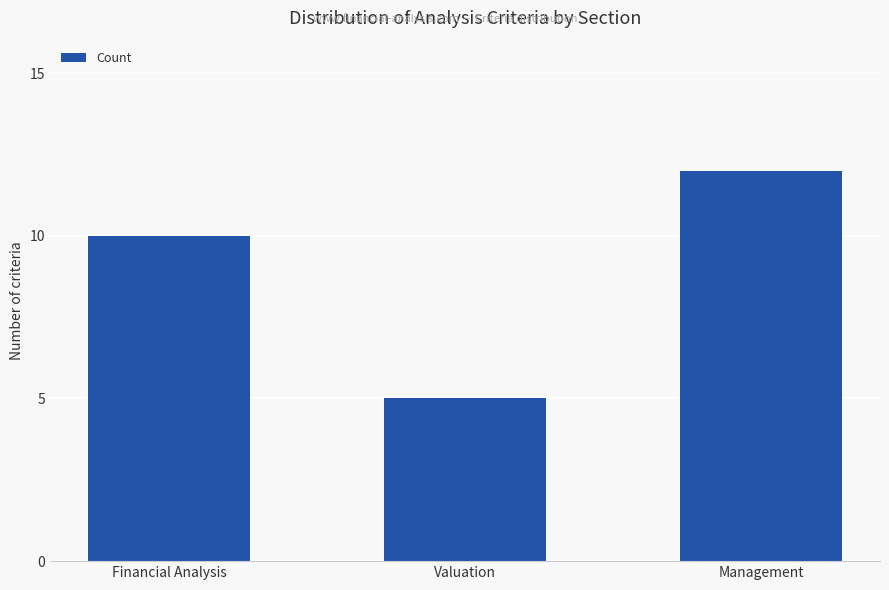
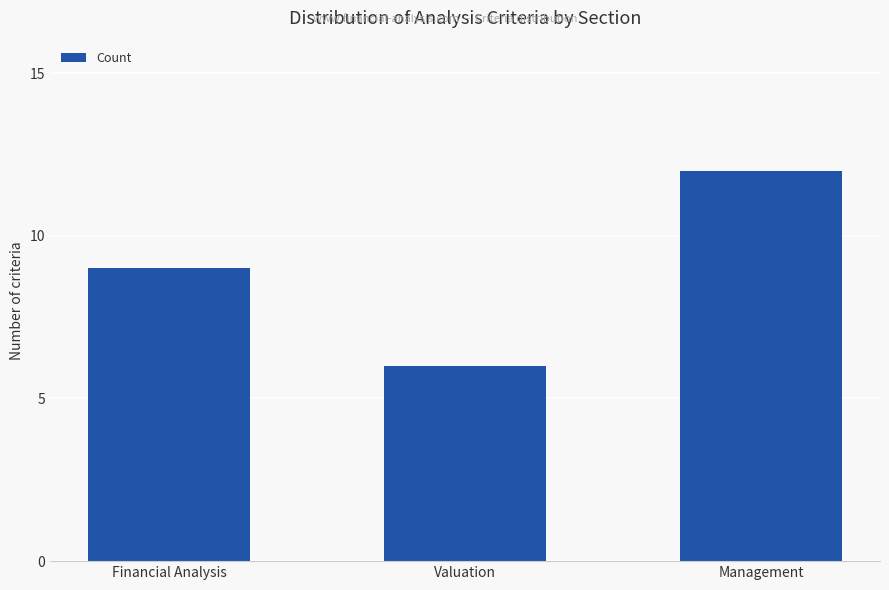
Financial Analysis: 10 -> 9
Valuation: 5 -> 6
